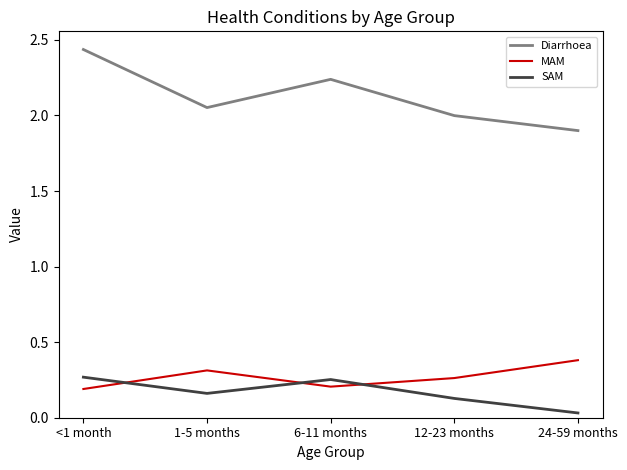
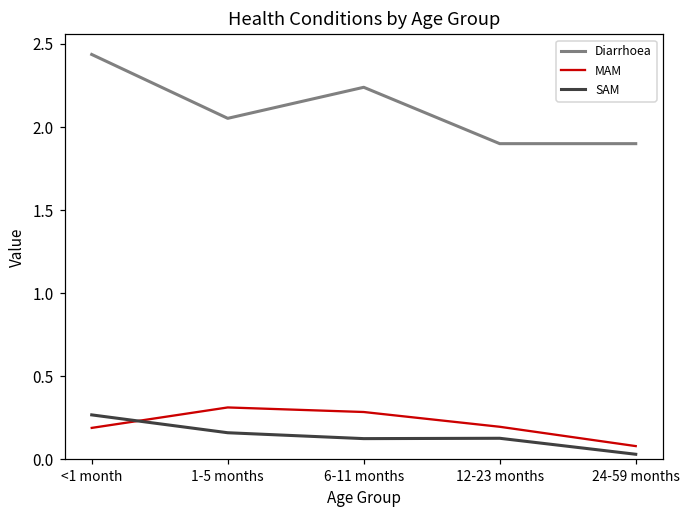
MAM, 6-11 months: 0.21 -> 0.29
SAM, 6-11 months: 0.25 -> 0.13
Diarrhoea, 12-23 months: 2.00 -> 1.90
MAM, 12-23 months: 0.26 -> 0.20
MAM, 24-59 months: 0.38 -> 0.08
